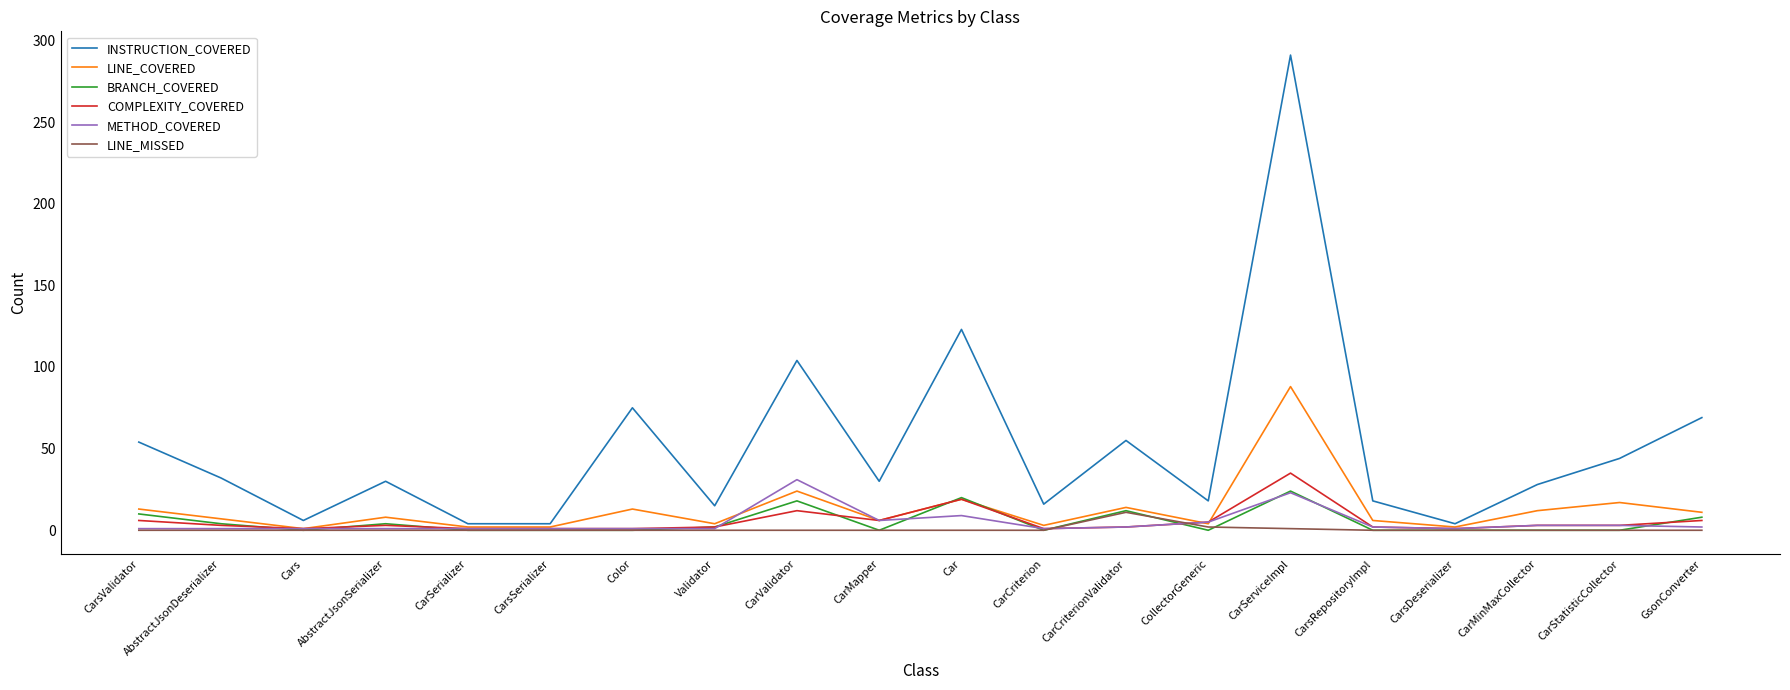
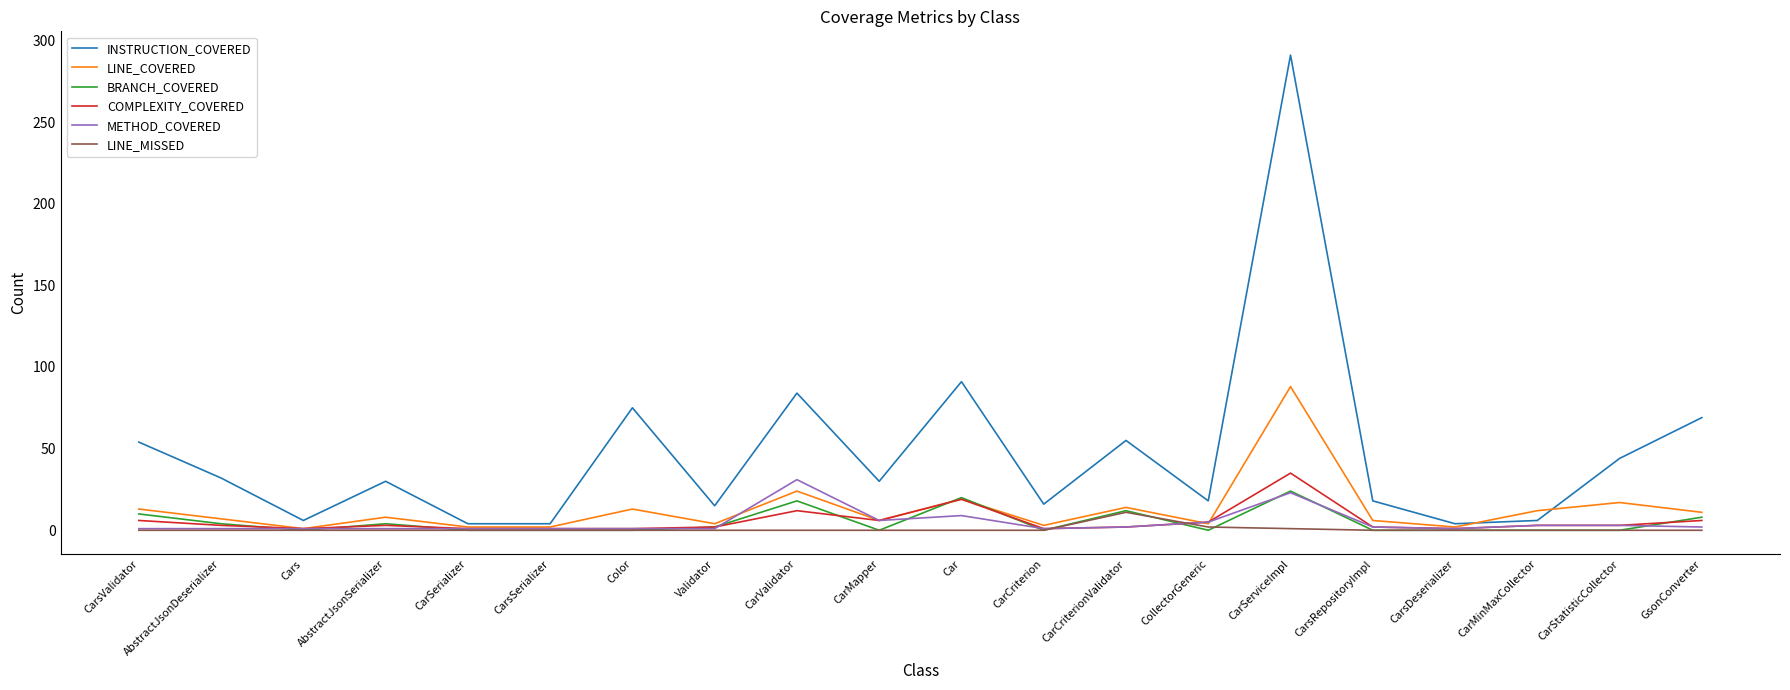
INSTRUCTION_COVERED, CarValidator: 104 -> 84
INSTRUCTION_COVERED, Car: 123 -> 91
INSTRUCTION_COVERED, CarMinMaxCollector: 28 -> 6
